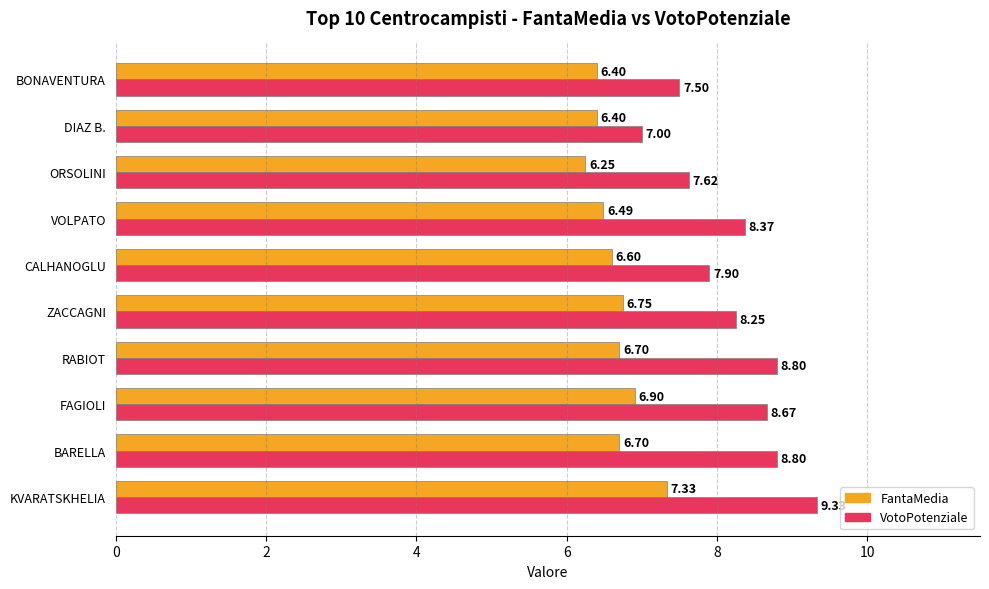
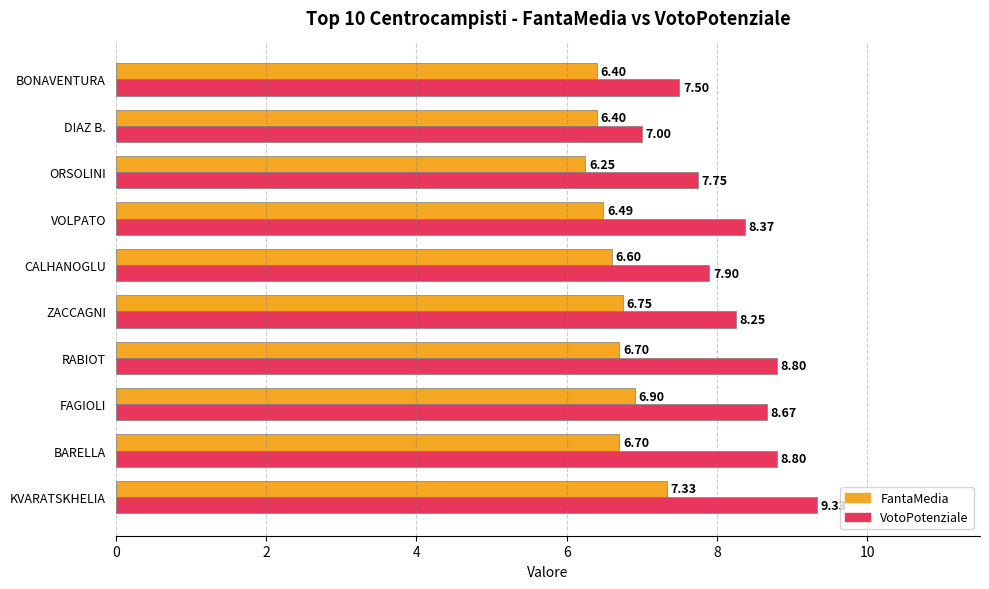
VotoPotenziale, ORSOLINI: 7.62 -> 7.75
